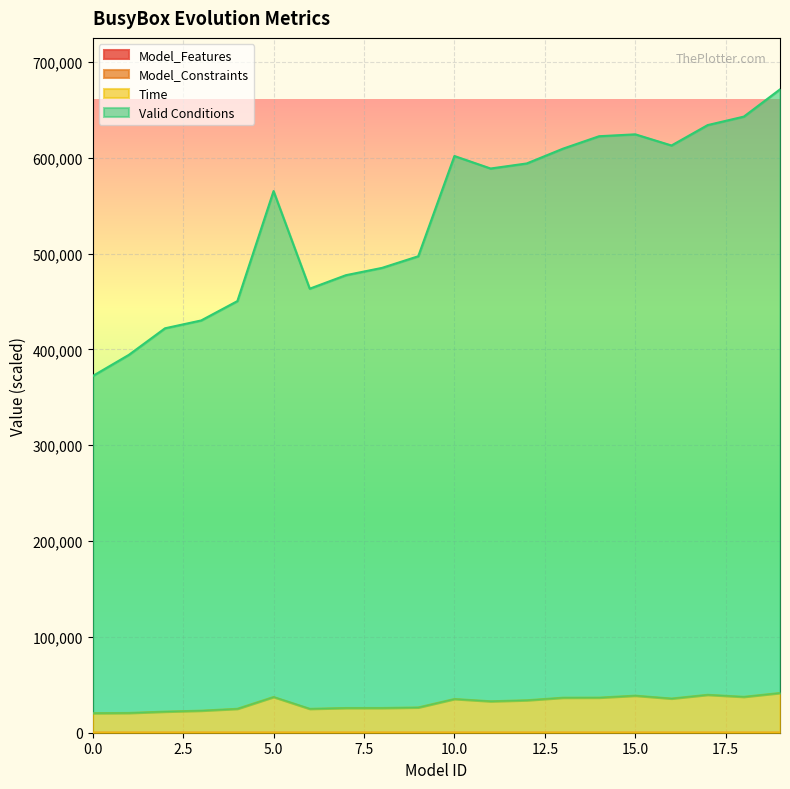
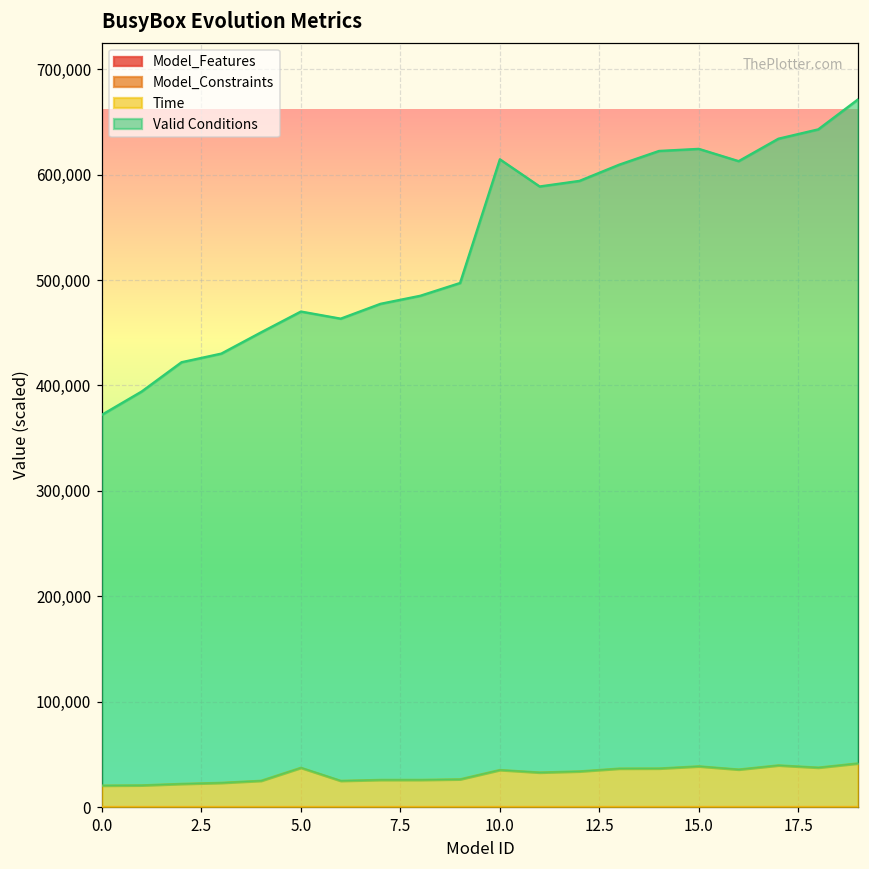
Valid Conditions, 5.0: 530,000 -> 430,000
Valid Conditions, 10.0: 570,000 -> 580,000
